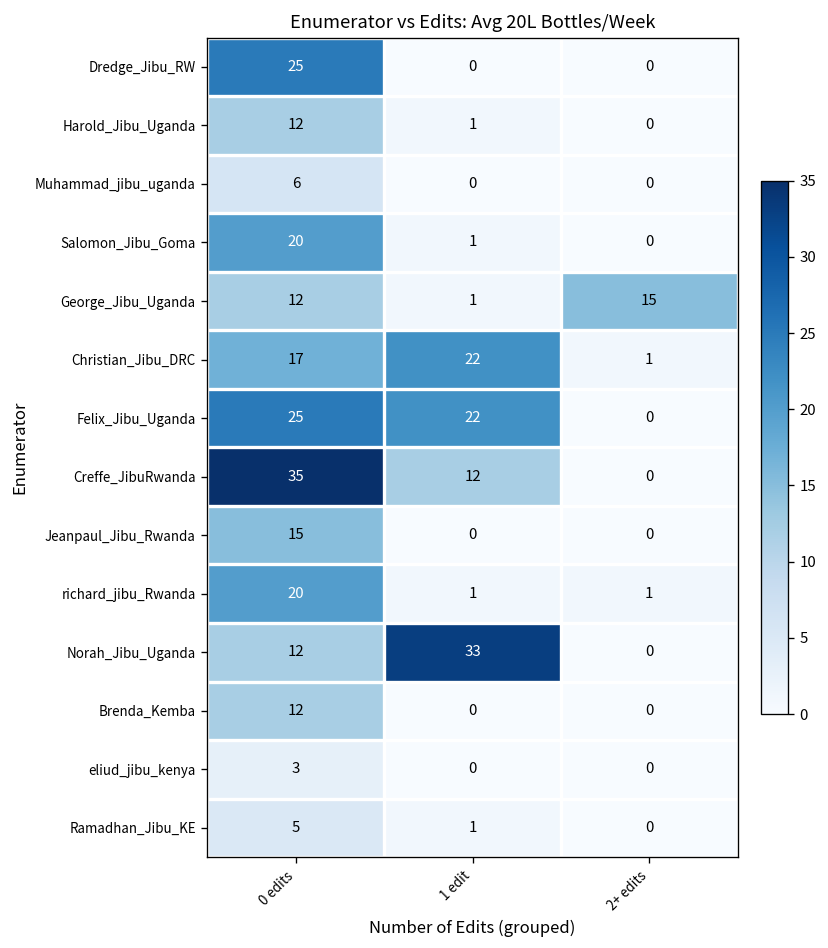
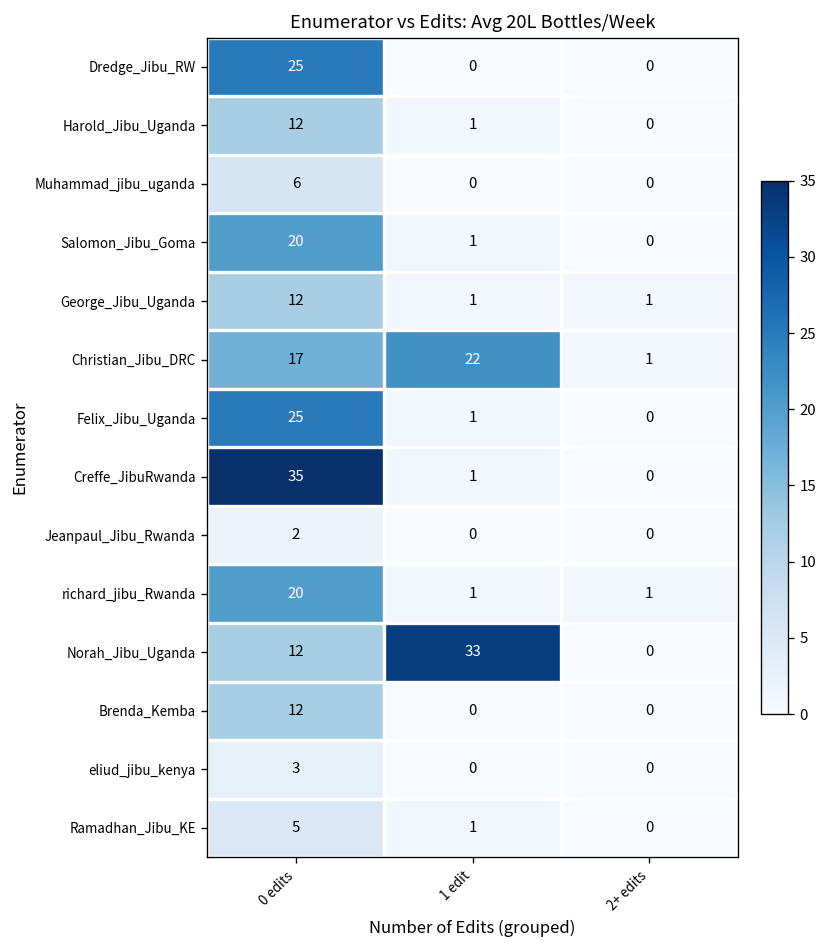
George_Jibu_Uganda, 2+ edits: 15 -> 1
Felix_Jibu_Uganda, 1 edit: 22 -> 1
Creffe_JibuRwanda, 1 edit: 12 -> 1
Jeanpaul_Jibu_Rwanda, 0 edits: 15 -> 2
